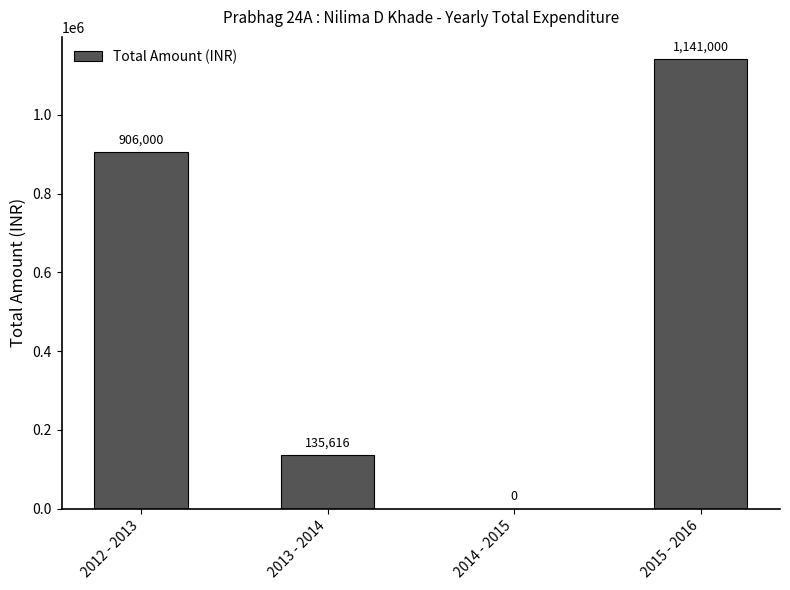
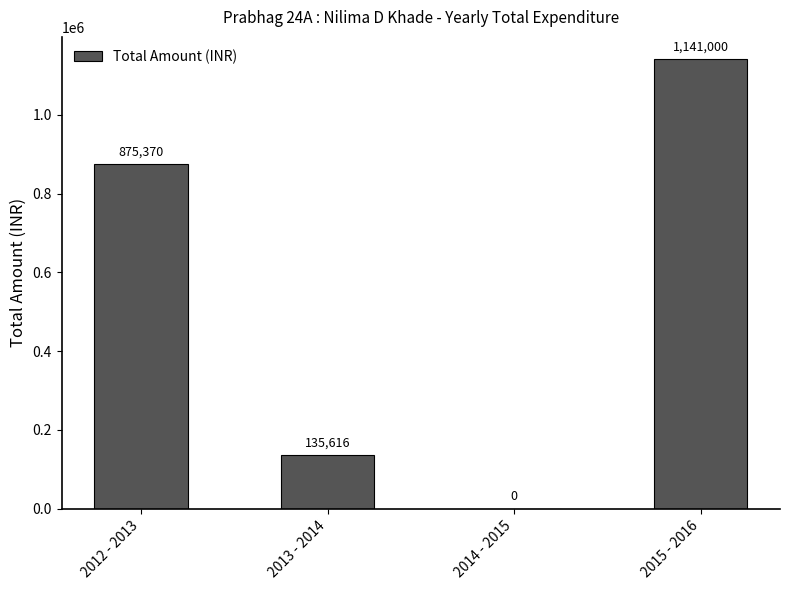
2012 - 2013: 906,000 -> 875,370
